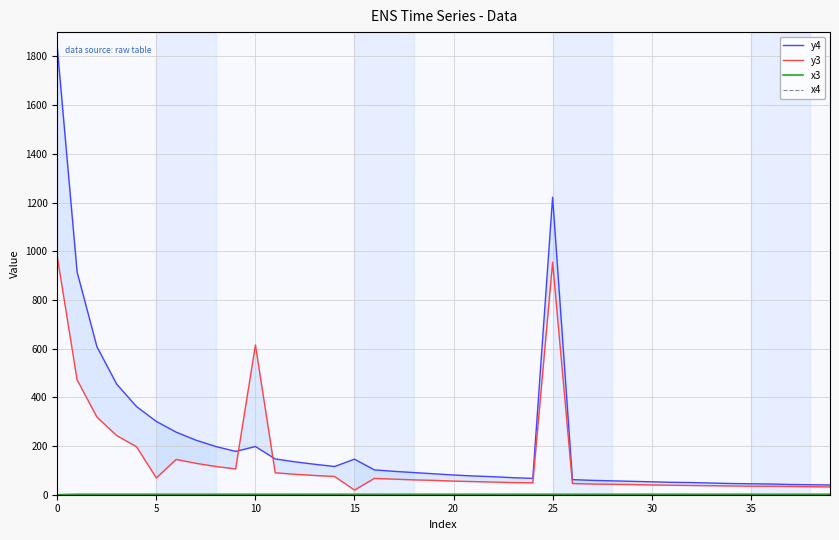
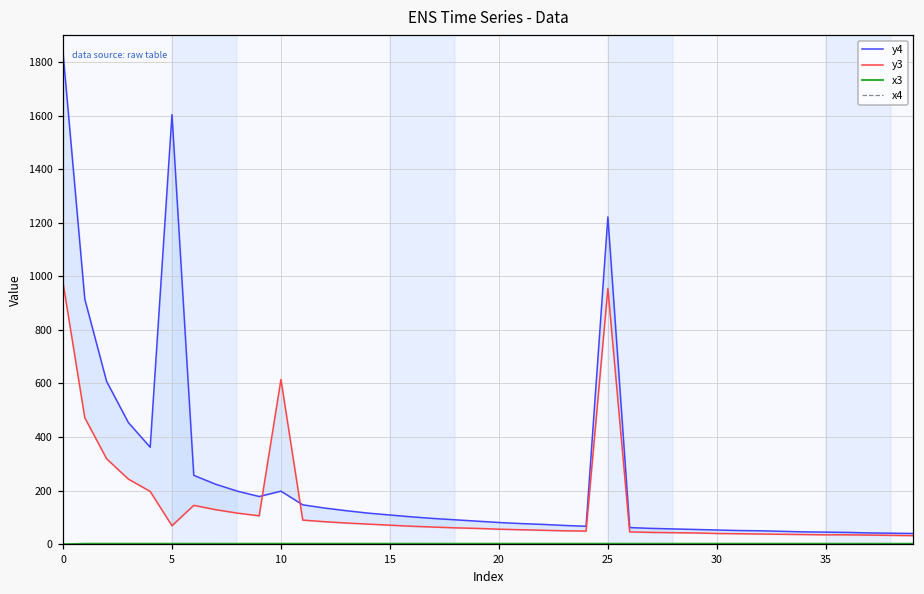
y4, 5: 300 -> 1600
y4, 15: 150 -> 110
y3, 15: 20 -> 70
